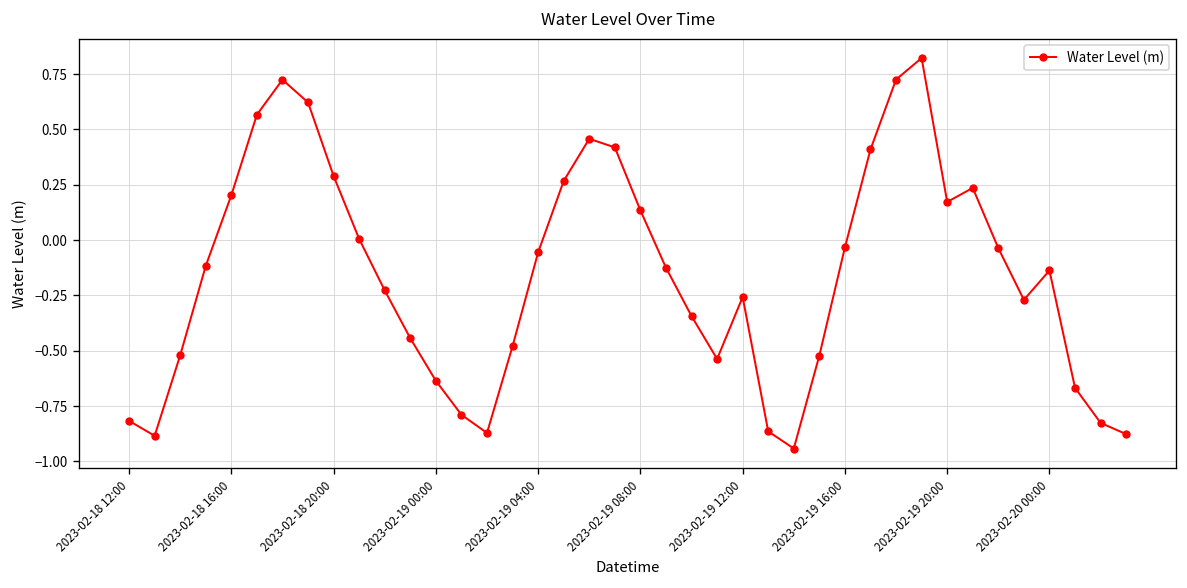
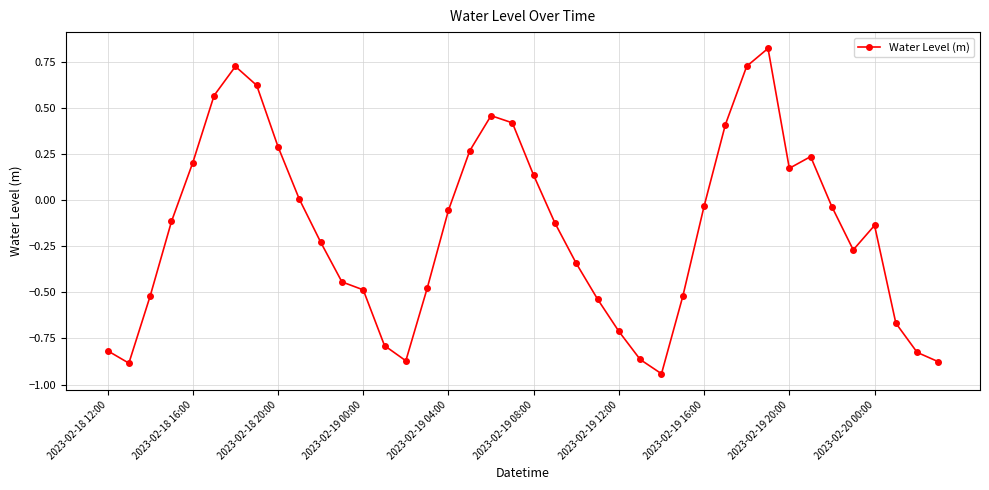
2023-02-19 00:00: -0.64 -> -0.49
2023-02-19 12:00: -0.26 -> -0.71
